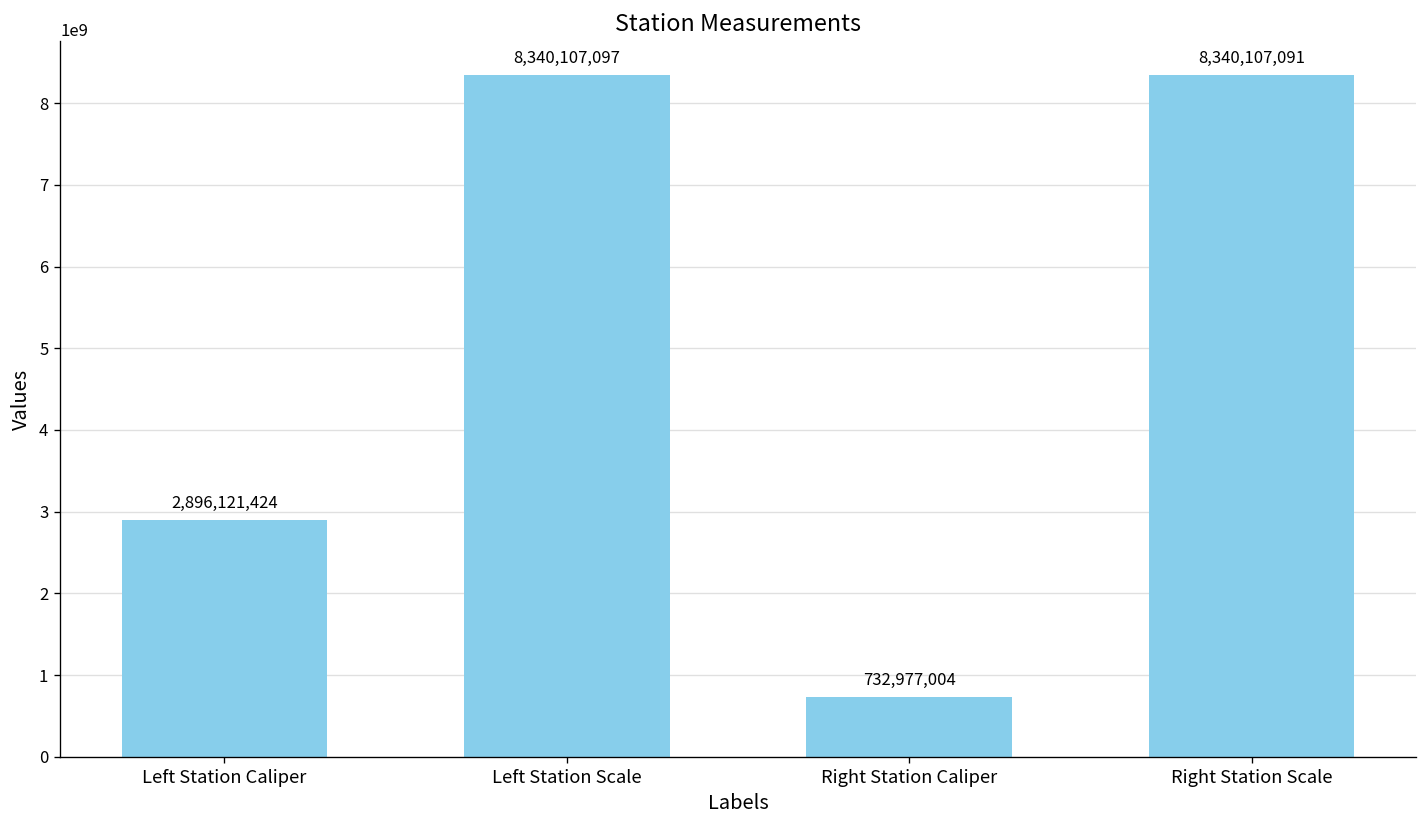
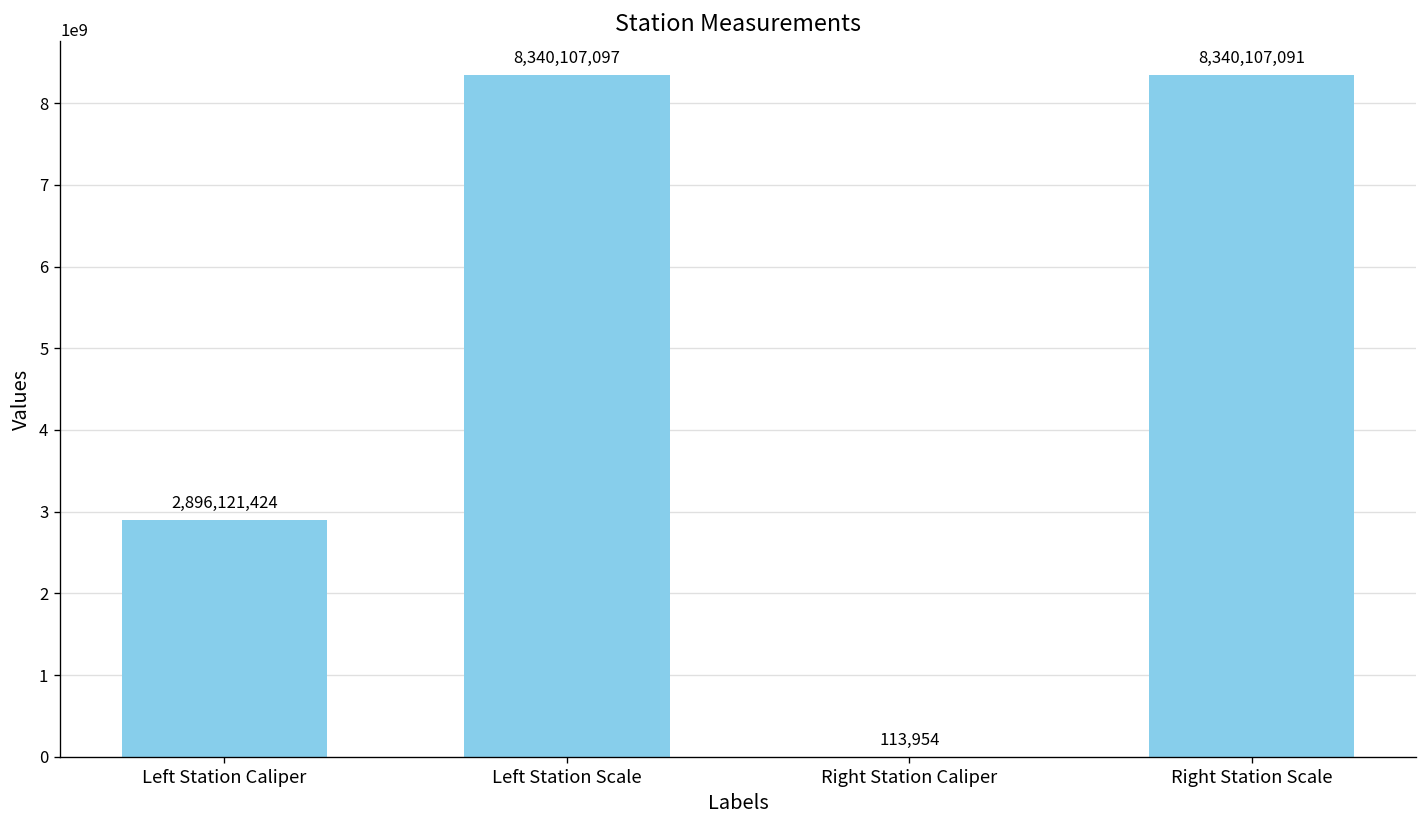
Right Station Caliper: 732,977,004 -> 113,954
